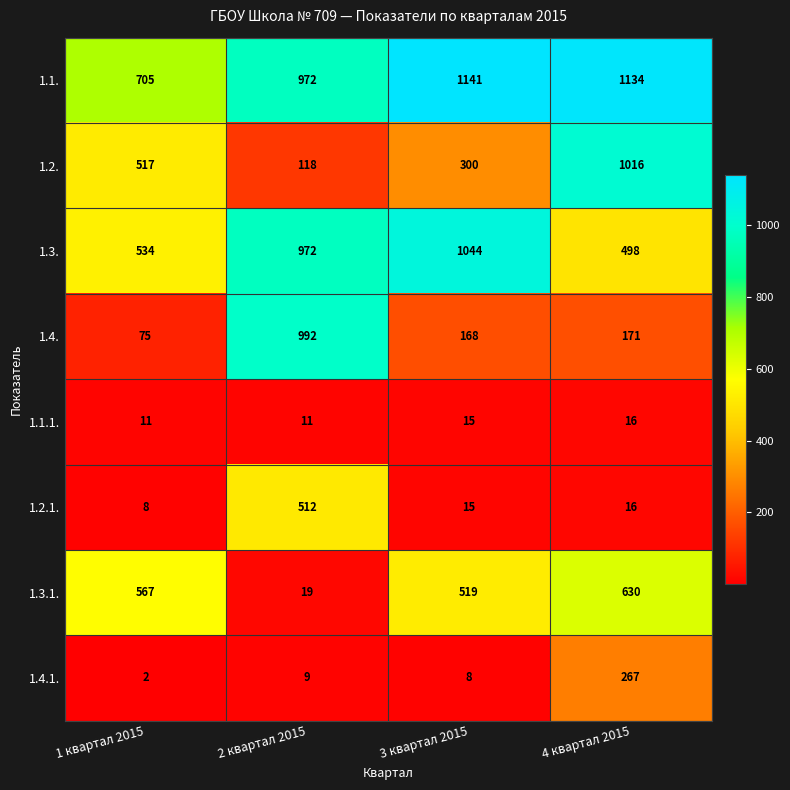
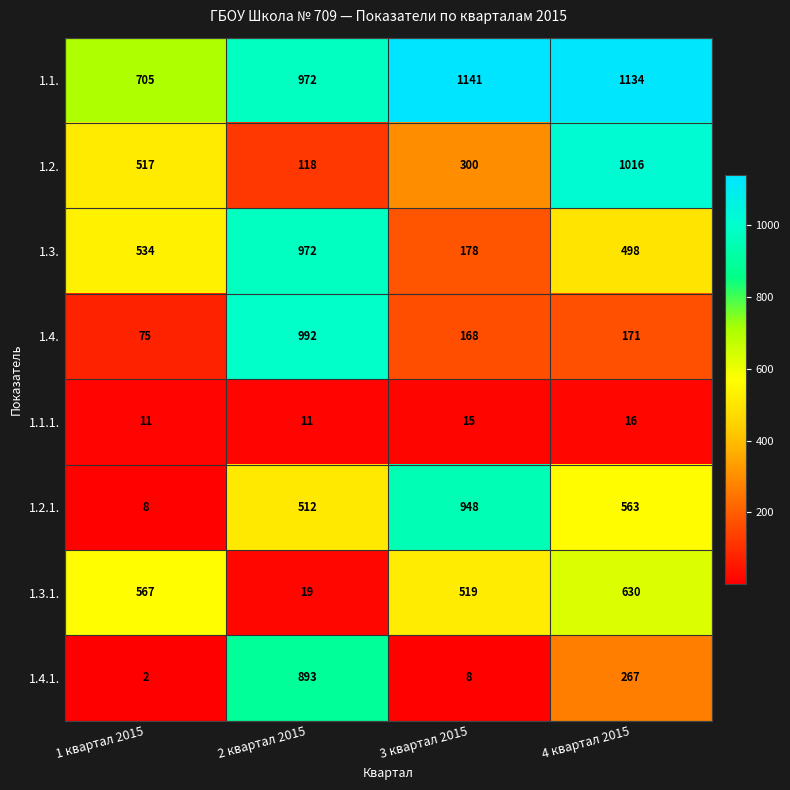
1.3., 3 квартал 2015: 1044 -> 178
1.2.1., 3 квартал 2015: 15 -> 948
1.2.1., 4 квартал 2015: 16 -> 563
1.4.1., 2 квартал 2015: 9 -> 893
